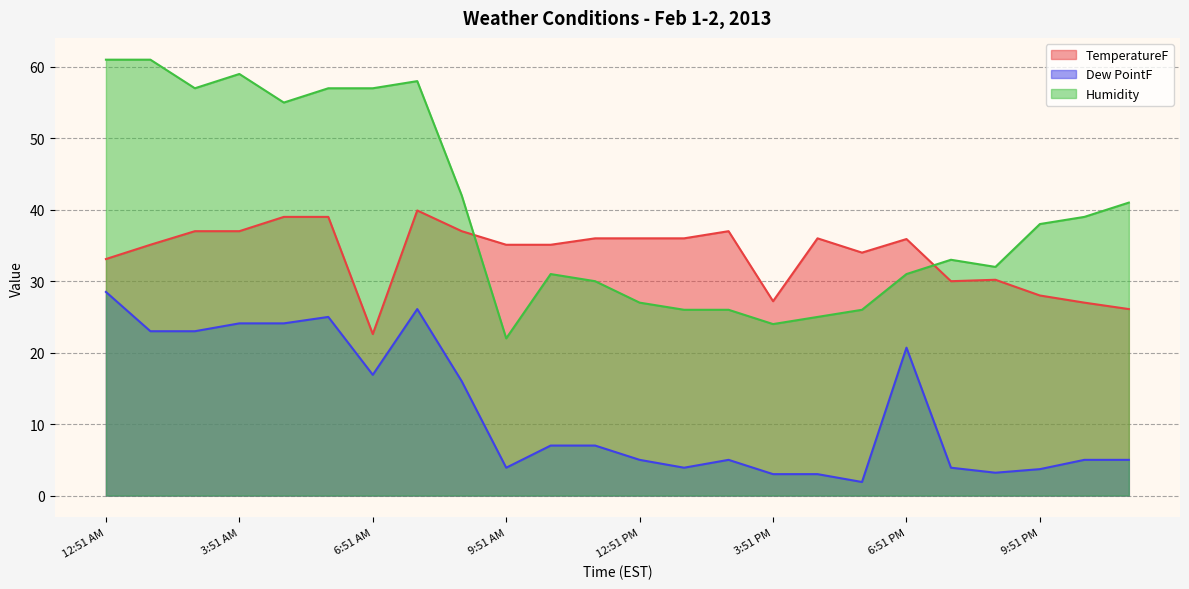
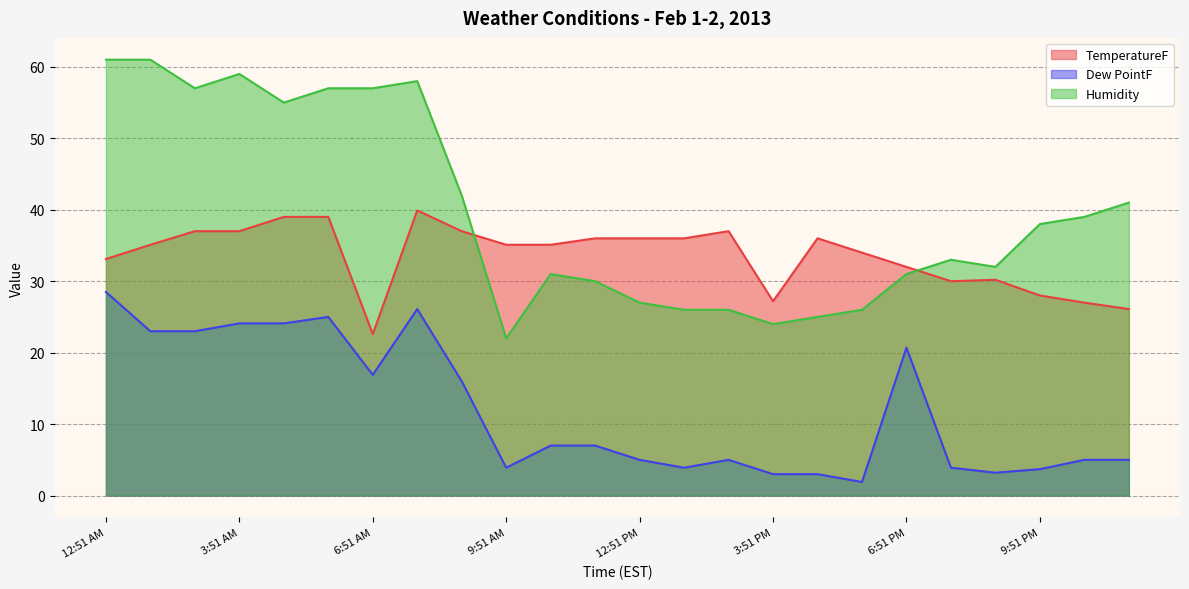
TemperatureF, 6:51 PM: 36 -> 32
